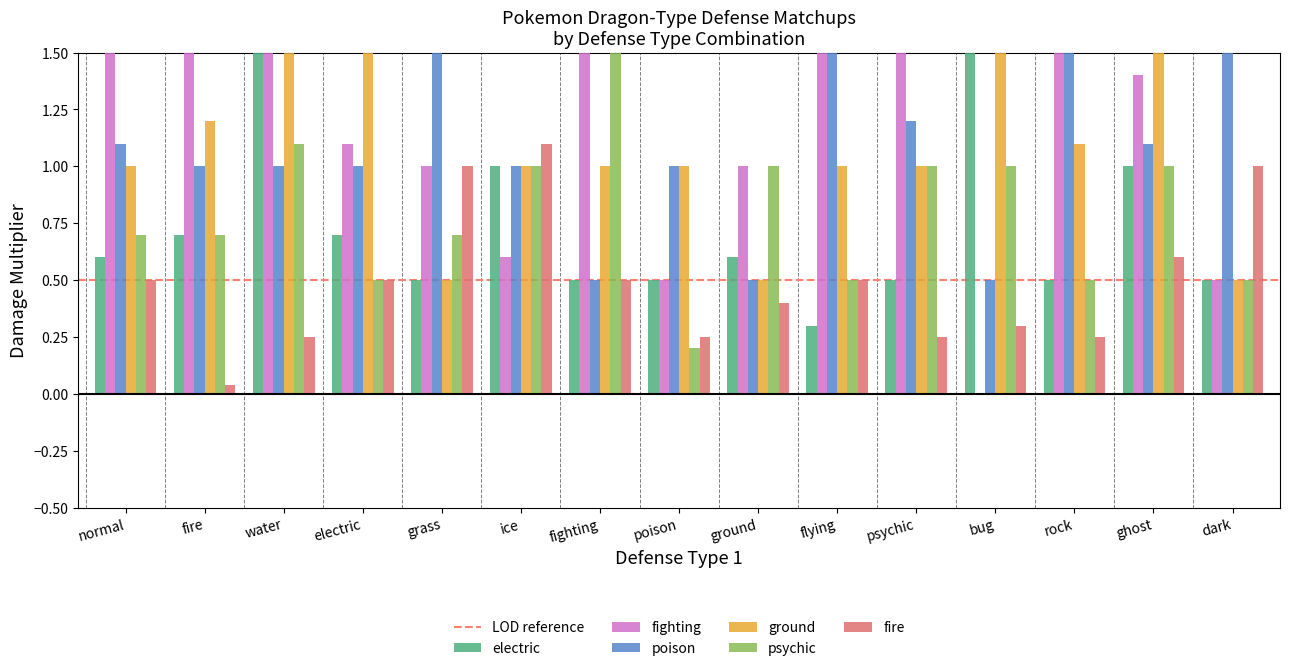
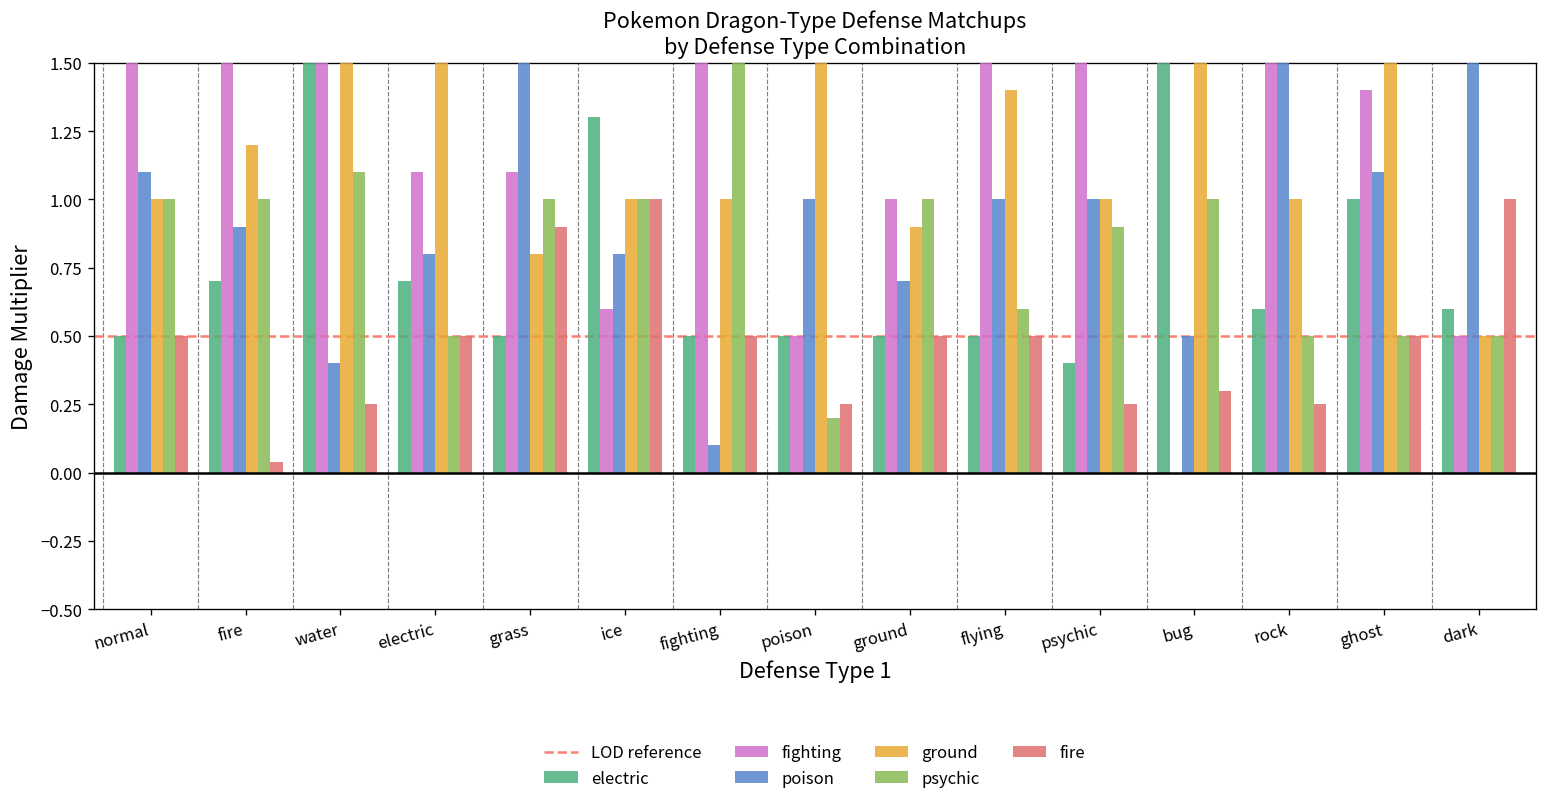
electric, normal: 0.6 -> 0.5
psychic, normal: 0.7 -> 1.0
poison, fire: 1.0 -> 0.9
psychic, fire: 0.7 -> 1.0
poison, water: 1.0 -> 0.4
poison, electric: 1.0 -> 0.8
fighting, grass: 1.0 -> 1.1
ground, grass: 0.5 -> 0.8
psychic, grass: 0.7 -> 1.0
fire, grass: 1.0 -> 0.9
electric, ice: 1.0 -> 1.3
poison, ice: 1.0 -> 0.8
fire, ice: 1.1 -> 1.0
poison, fighting: 0.5 -> 0.1
ground, poison: 1.0 -> 1.5
electric, ground: 0.6 -> 0.5
poison, ground: 0.5 -> 0.7
ground, ground: 0.5 -> 0.9
fire, ground: 0.4 -> 0.5
electric, flying: 0.3 -> 0.5
poison, flying: 1.5 -> 1.0
ground, flying: 1.0 -> 1.4
psychic, flying: 0.5 -> 0.6
electric, psychic: 0.5 -> 0.4
poison, psychic: 1.2 -> 1.0
psychic, psychic: 1.0 -> 0.9
electric, rock: 0.5 -> 0.6
ground, rock: 1.1 -> 1.0
psychic, ghost: 1.0 -> 0.5
fire, ghost: 0.6 -> 0.5
electric, dark: 0.5 -> 0.6
